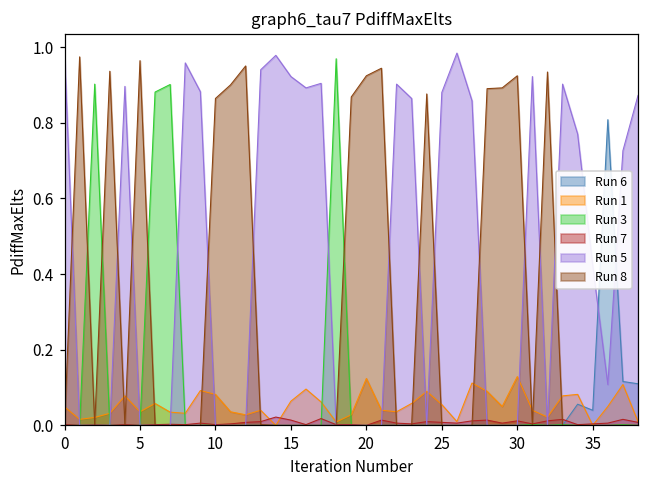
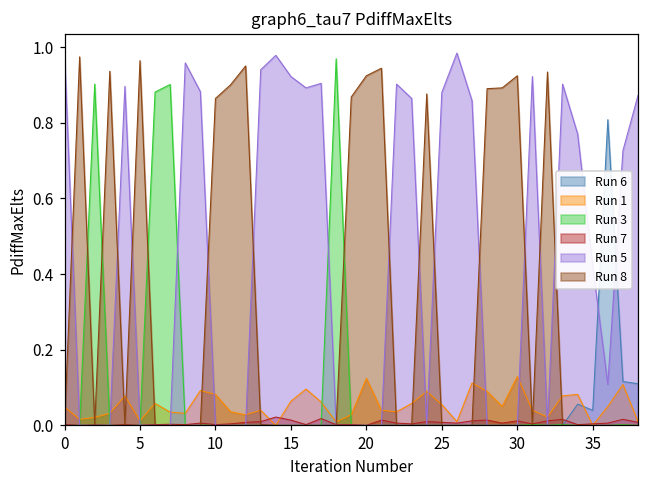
Run 1, 5: 0.04 -> 0.01
